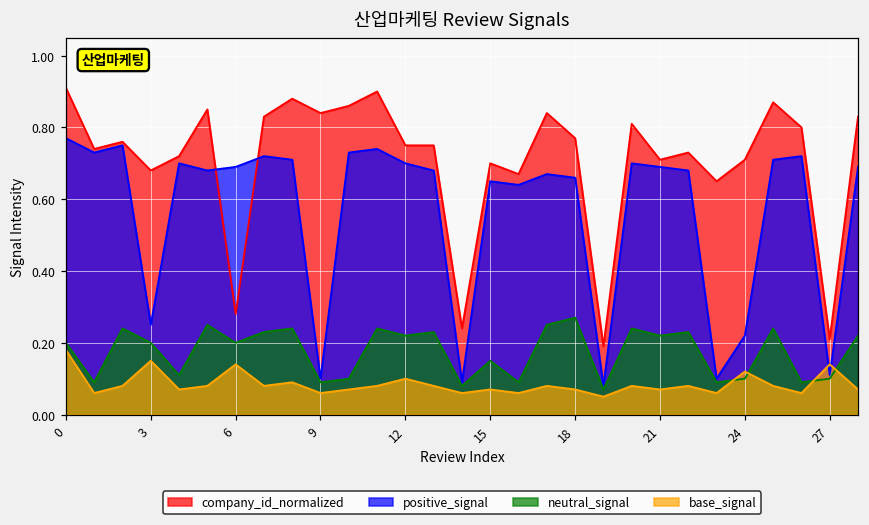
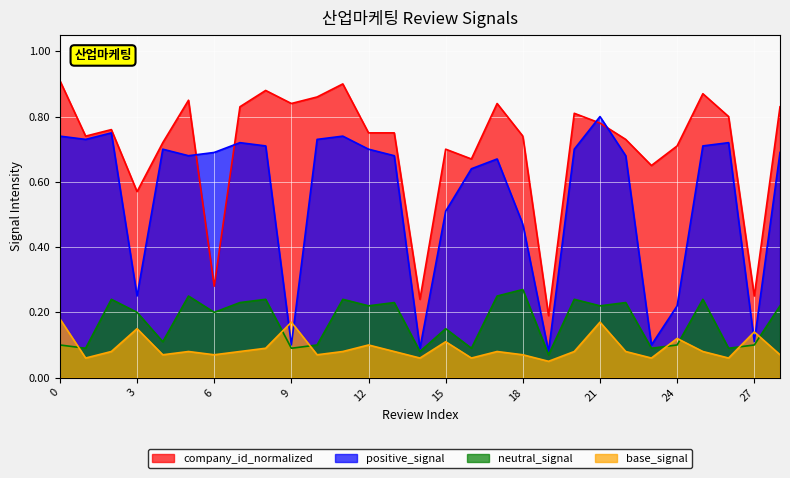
positive_signal, 0: 0.77 -> 0.74
neutral_signal, 0: 0.2 -> 0.1
company_id_normalized, 3: 0.68 -> 0.57
base_signal, 6: 0.14 -> 0.07
base_signal, 9: 0.06 -> 0.17
positive_signal, 15: 0.65 -> 0.51
base_signal, 15: 0.07 -> 0.11
company_id_normalized, 18: 0.77 -> 0.74
positive_signal, 18: 0.66 -> 0.47
company_id_normalized, 21: 0.71 -> 0.78
positive_signal, 21: 0.69 -> 0.80
base_signal, 21: 0.07 -> 0.17
company_id_normalized, 27: 0.21 -> 0.25
